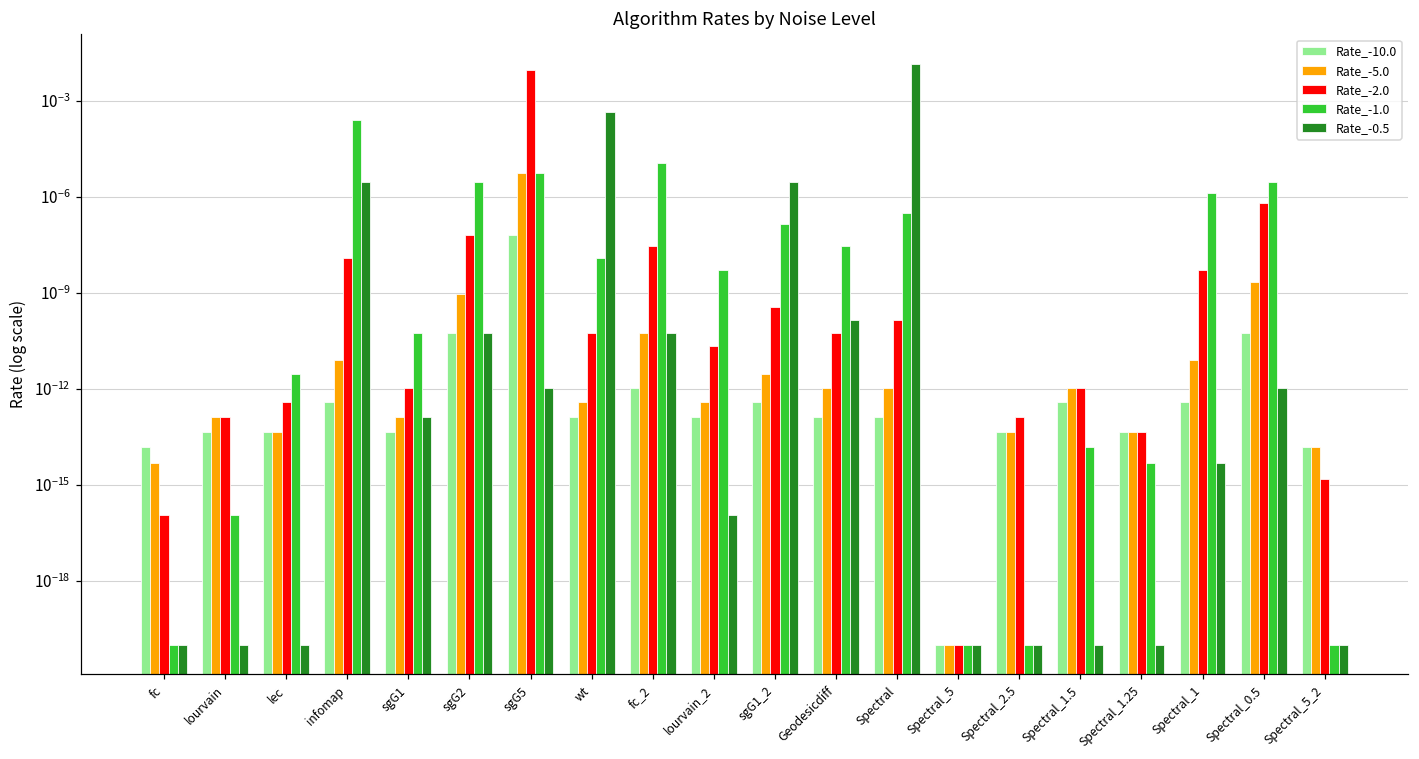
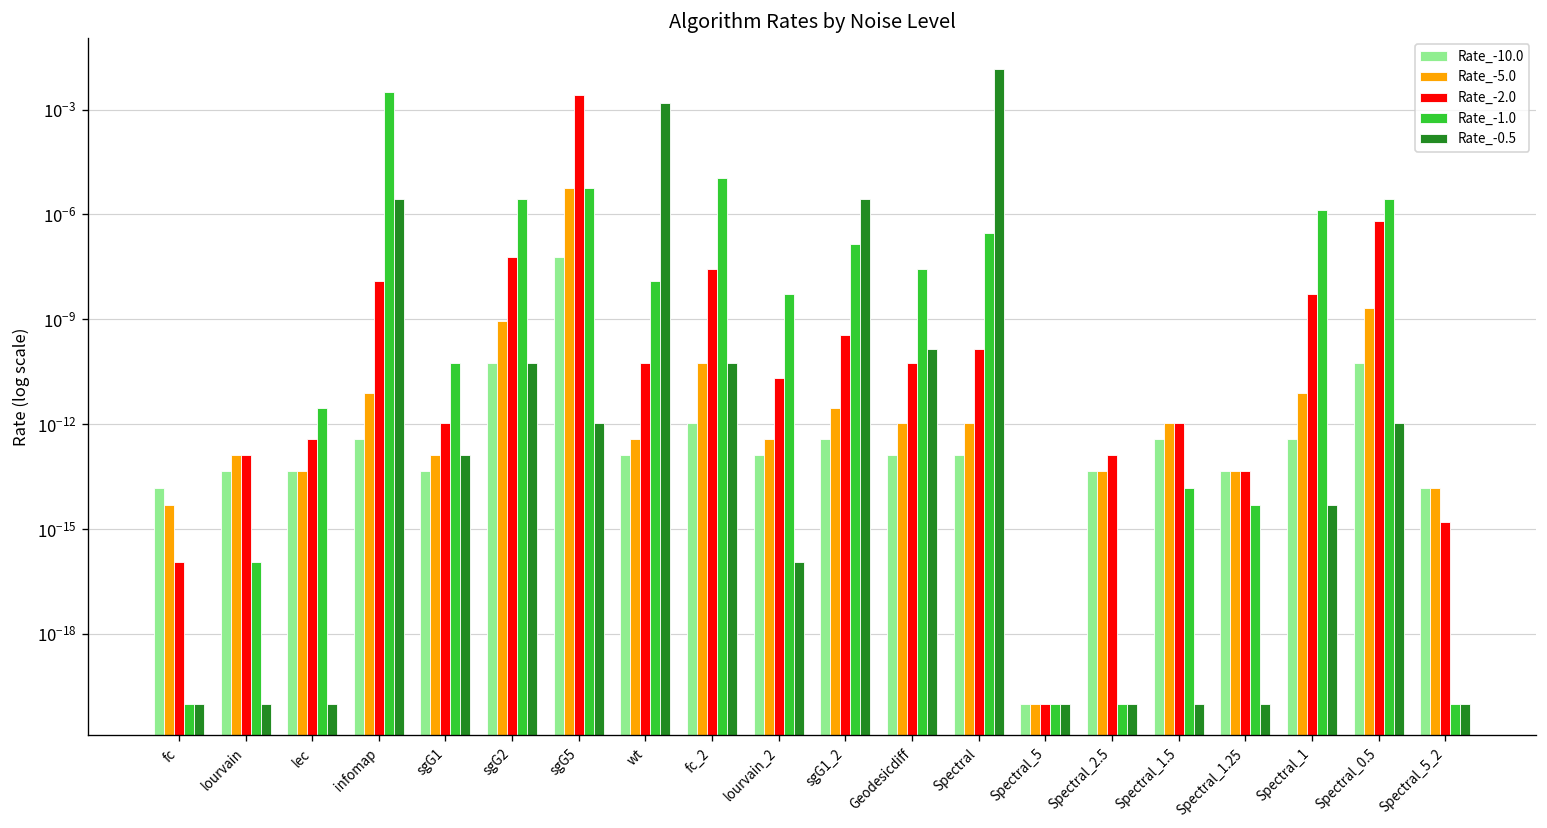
Rate_-1.0, infomap: 0.0003 -> 0.003
Rate_-2.0, sgG5: 0.009 -> 0.003
Rate_-0.5, wt: 0.0004 -> 0.002
